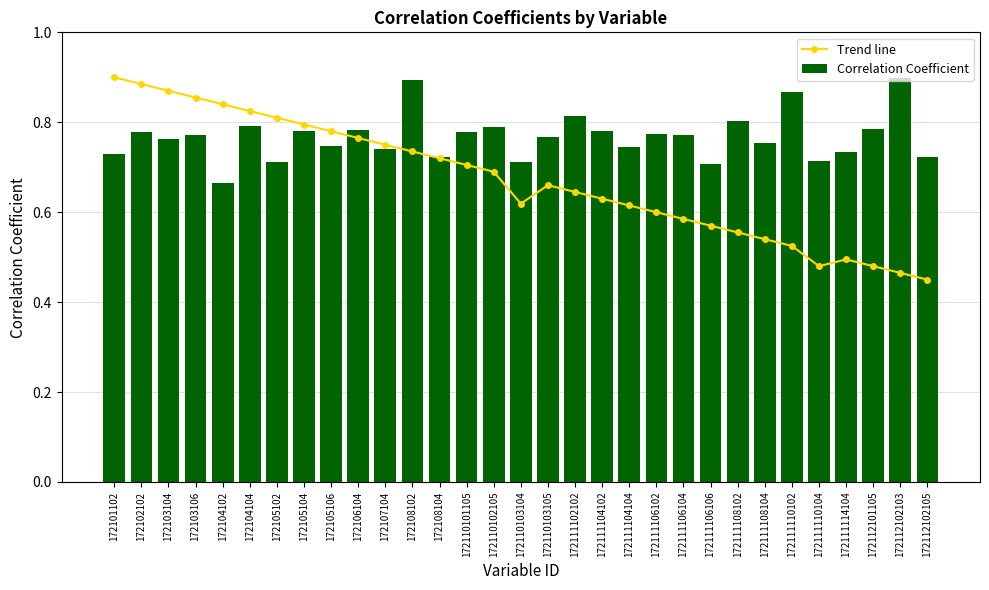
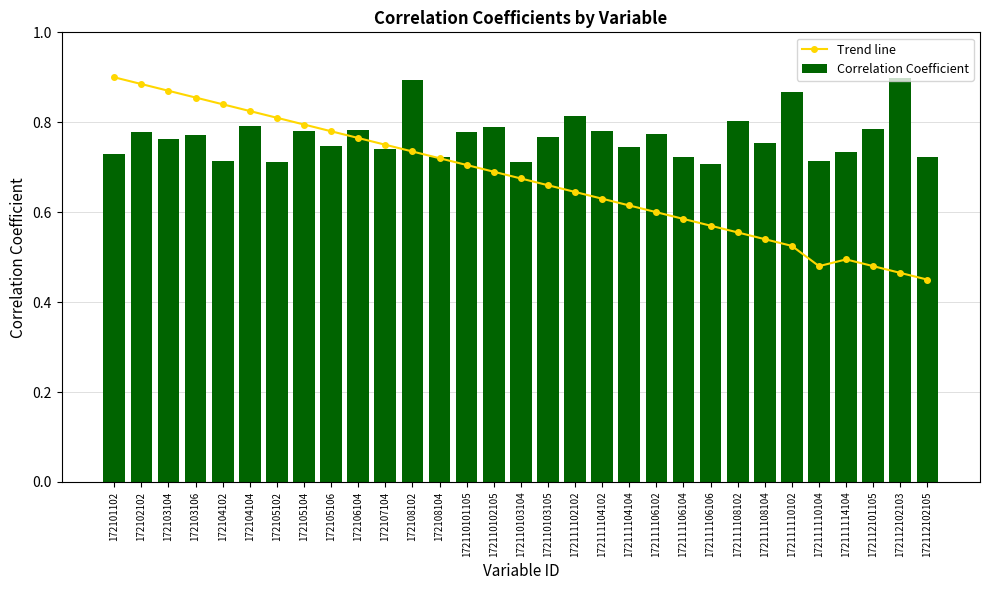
Correlation Coefficient, 172104102: 0.67 -> 0.71
Trend line, 172110103104: 0.62 -> 0.68
Correlation Coefficient, 172111106104: 0.77 -> 0.72
